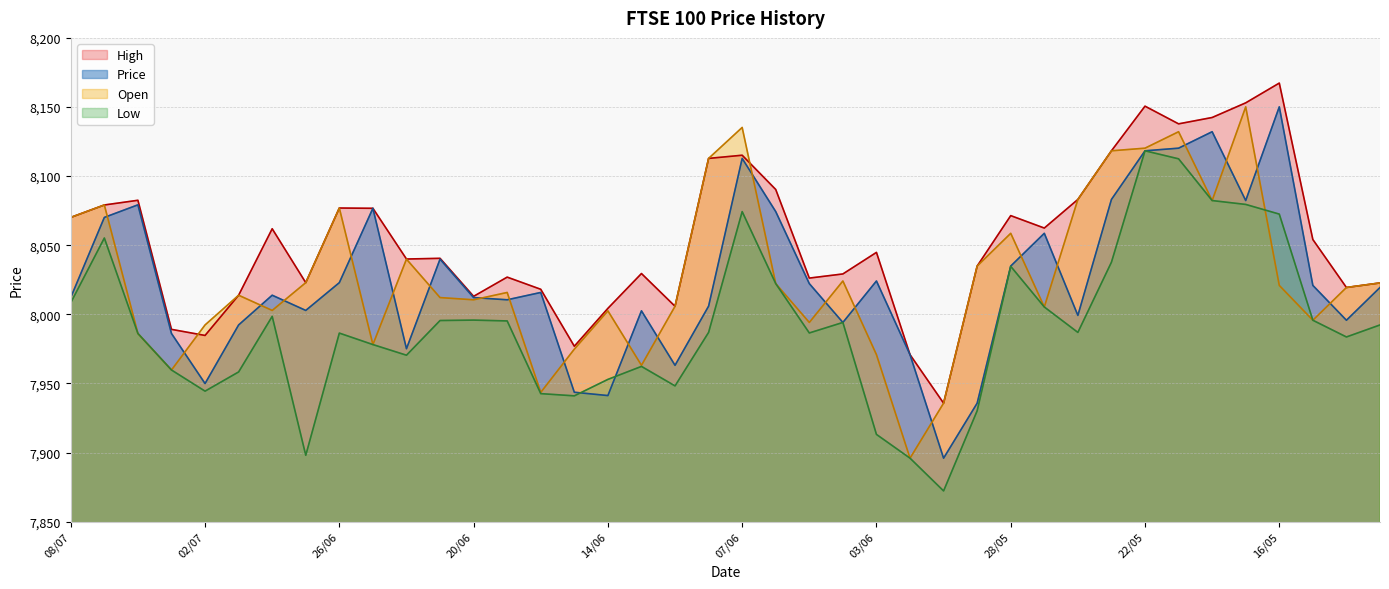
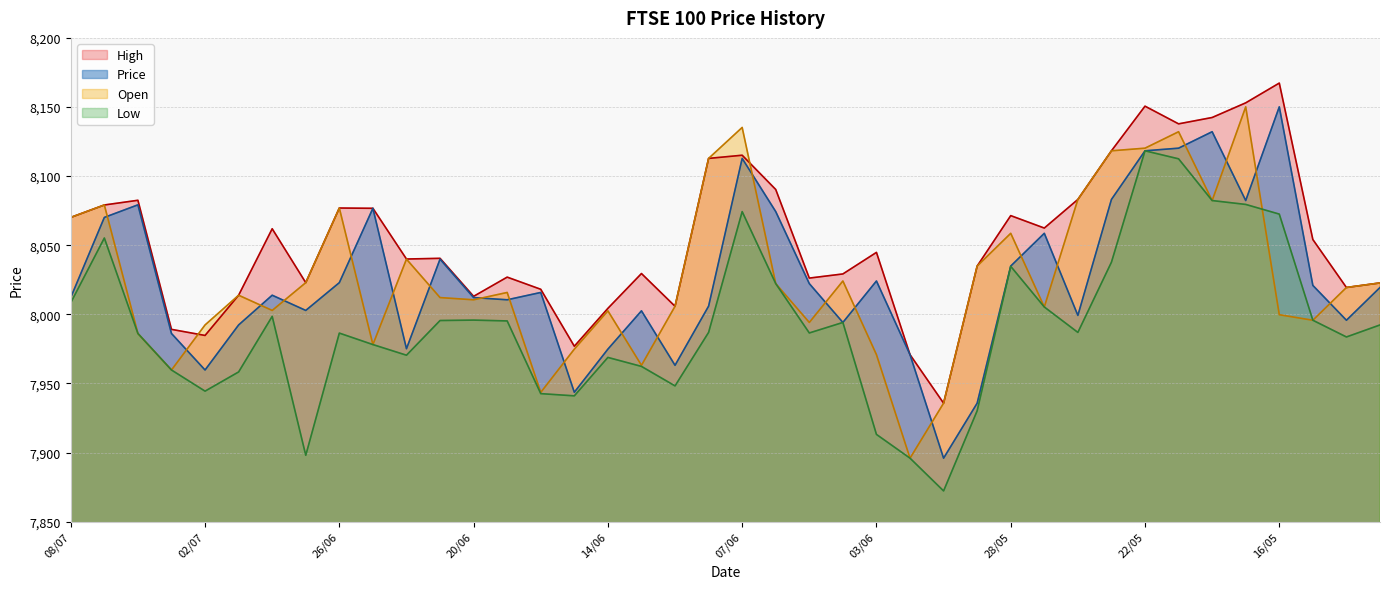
Price, 02/07: 7,950 -> 7,960
Price, 14/06: 7,941 -> 7,975
Low, 14/06: 7,953 -> 7,969
Open, 16/05: 8,021 -> 8,000
